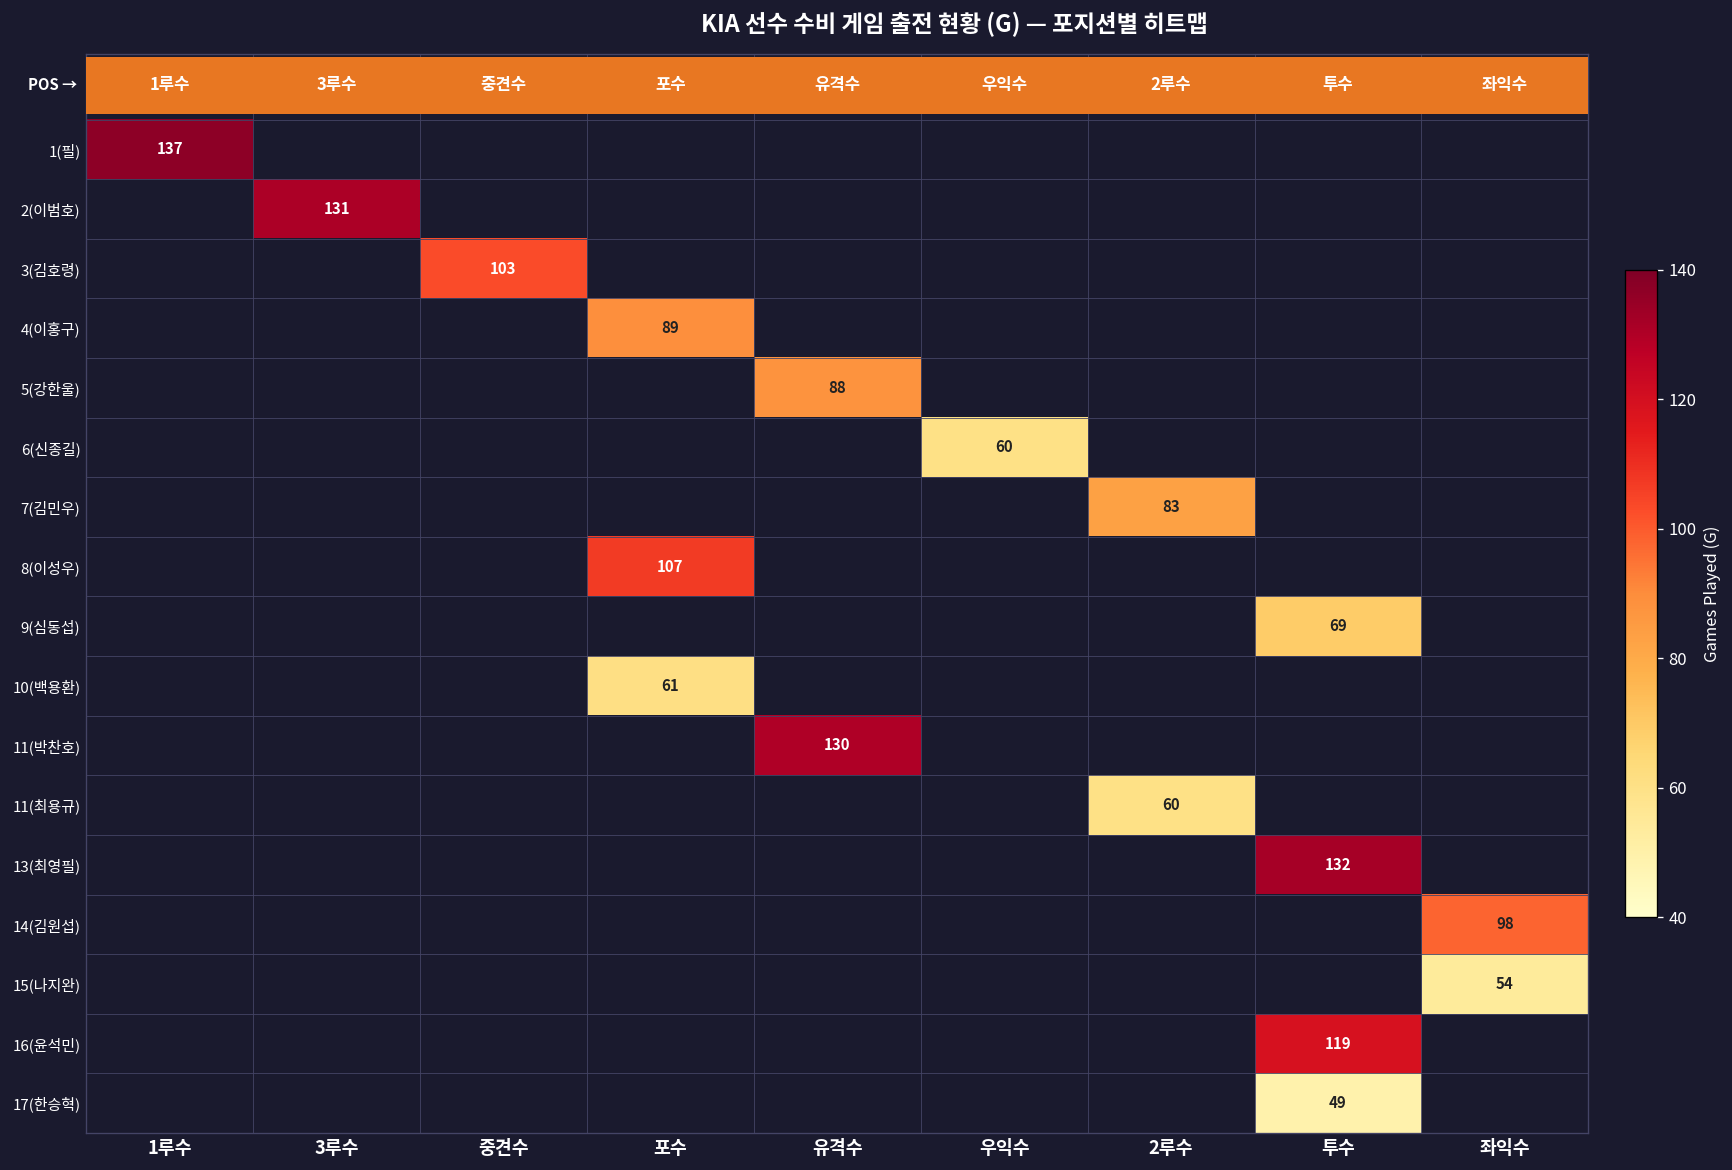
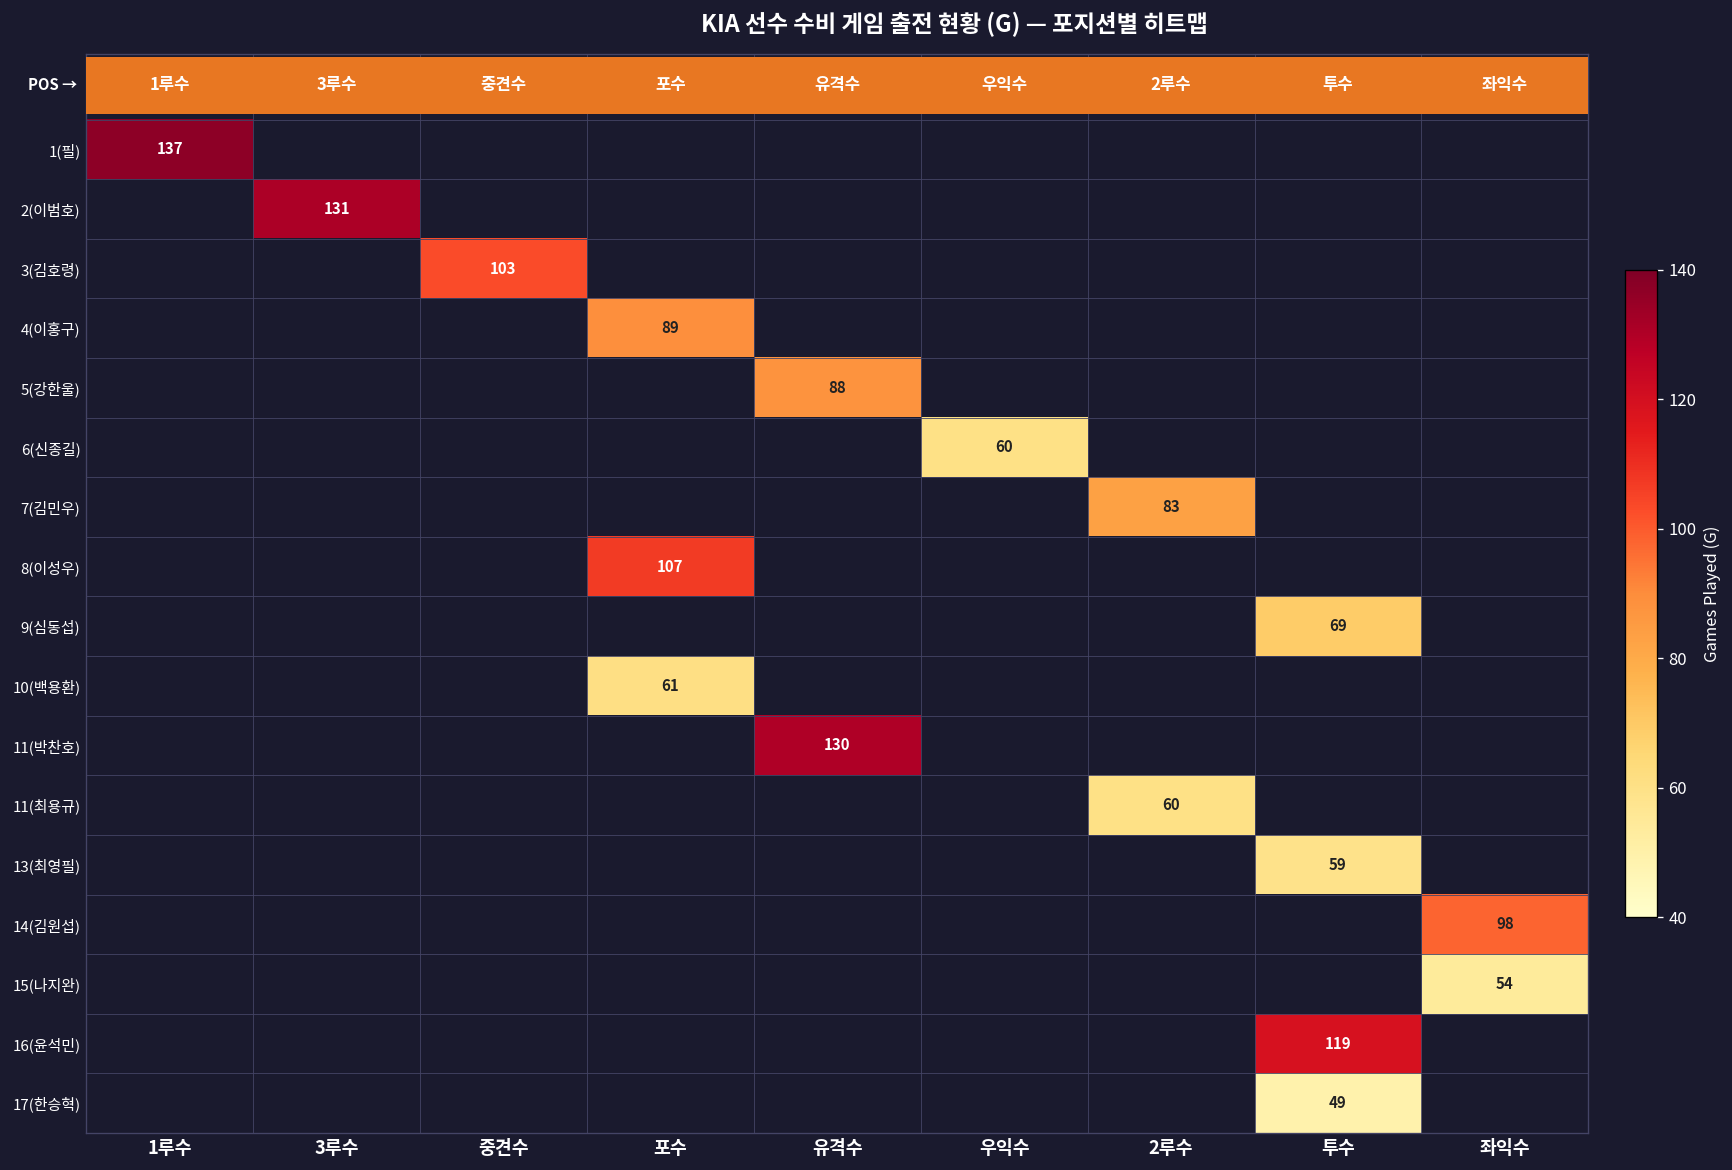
13(최영필), 투수: 132 -> 59
